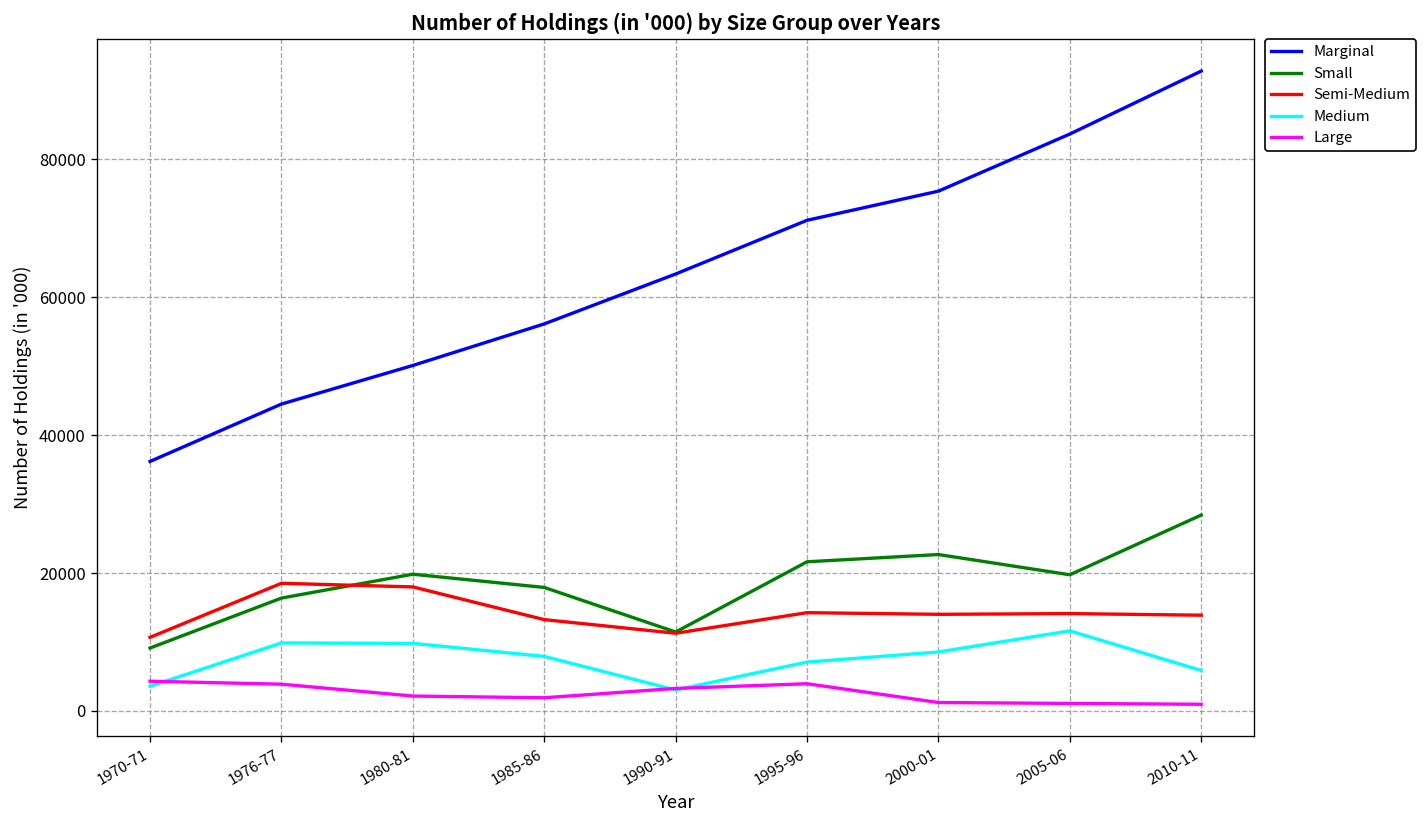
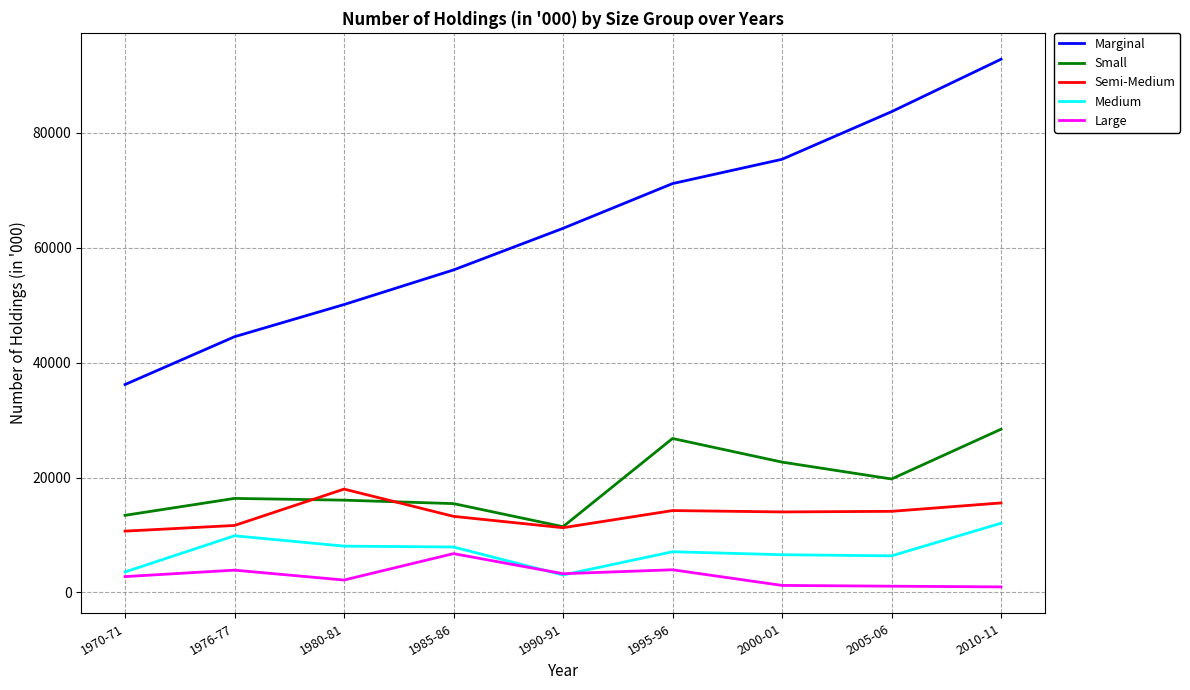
Small, 1970-71: 9000 -> 13000
Large, 1970-71: 4000 -> 3000
Semi-Medium, 1976-77: 19000 -> 12000
Small, 1980-81: 20000 -> 16000
Medium, 1980-81: 10000 -> 8000
Small, 1985-86: 18000 -> 15000
Large, 1985-86: 2000 -> 7000
Small, 1995-96: 22000 -> 27000
Medium, 2000-01: 9000 -> 7000
Medium, 2005-06: 12000 -> 6000
Semi-Medium, 2010-11: 14000 -> 16000
Medium, 2010-11: 6000 -> 12000
